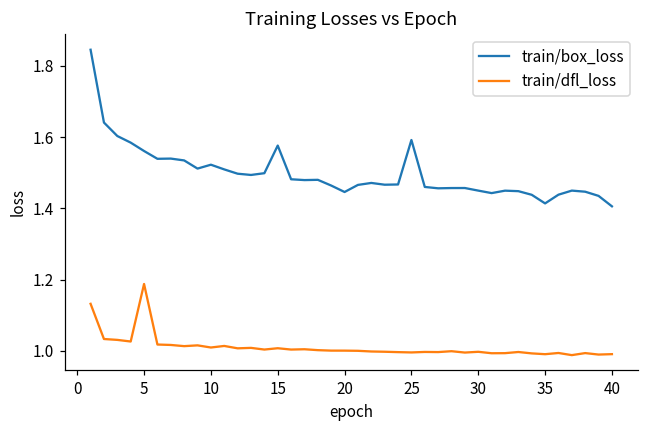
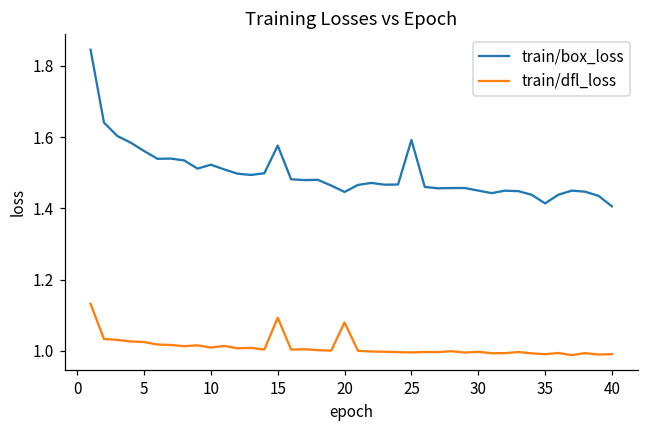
train/dfl_loss, 5: 1.19 -> 1.03
train/dfl_loss, 15: 1.01 -> 1.09
train/dfl_loss, 20: 1.00 -> 1.08
